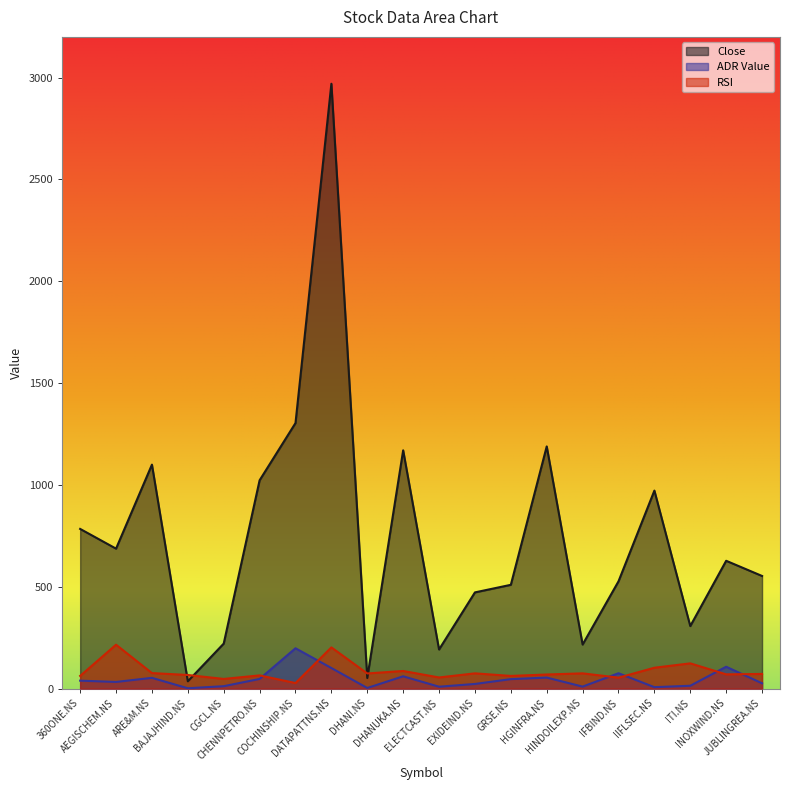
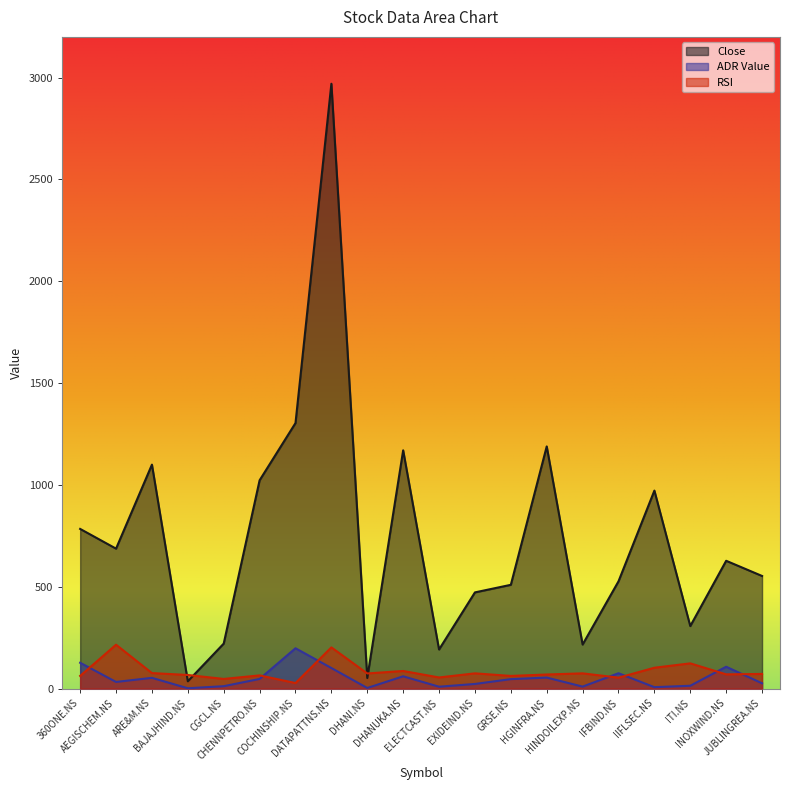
ADR Value, 360ONE.NS: 40 -> 130
